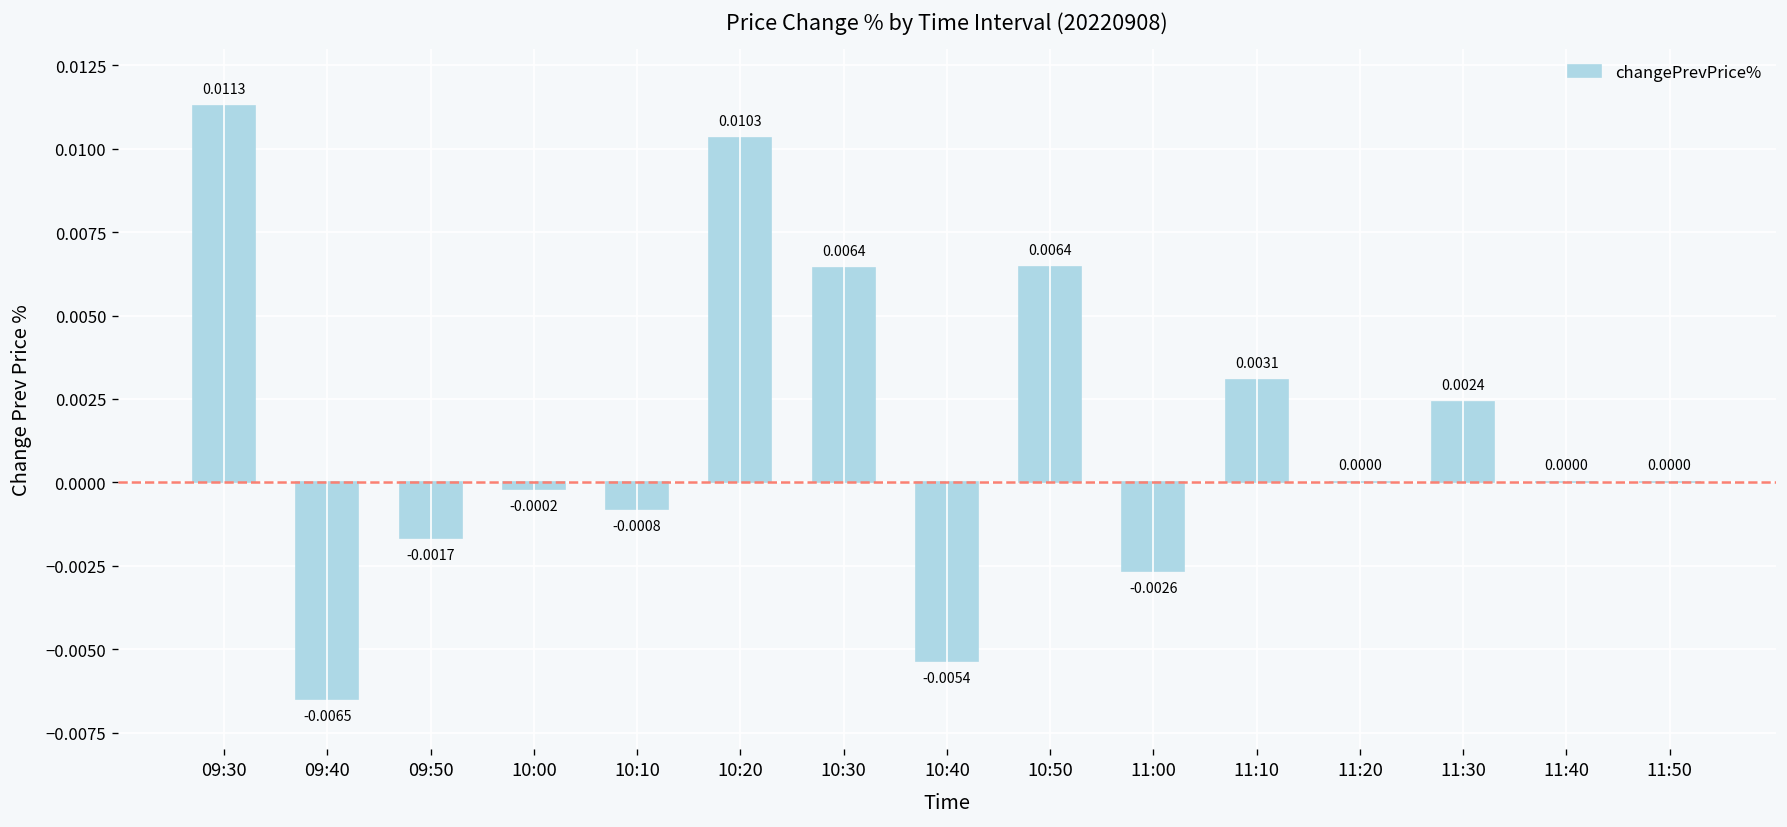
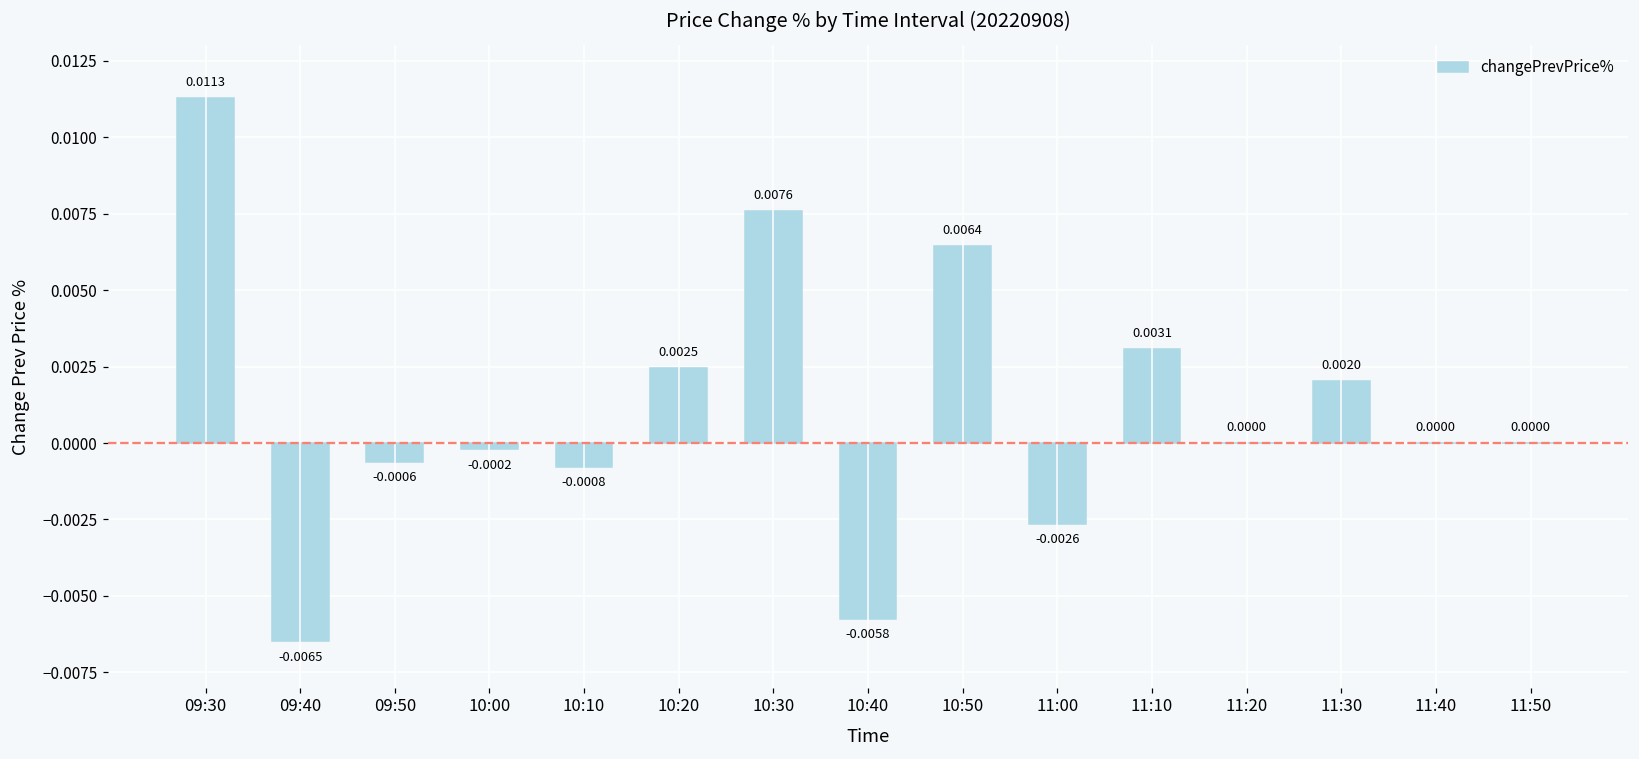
09:50: -0.0017 -> -0.0006
10:20: 0.0103 -> 0.0025
10:30: 0.0064 -> 0.0076
10:40: -0.0054 -> -0.0058
11:30: 0.0024 -> 0.0020
